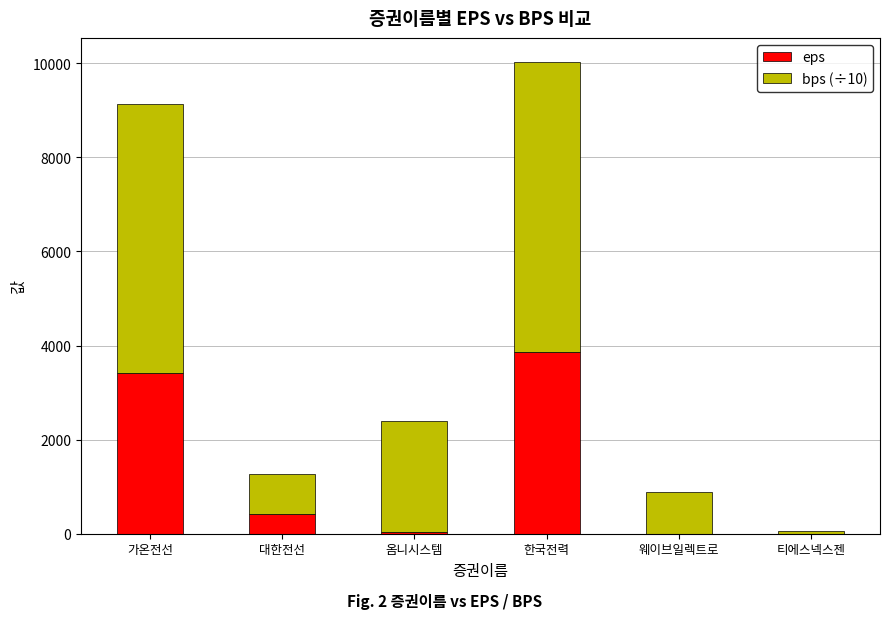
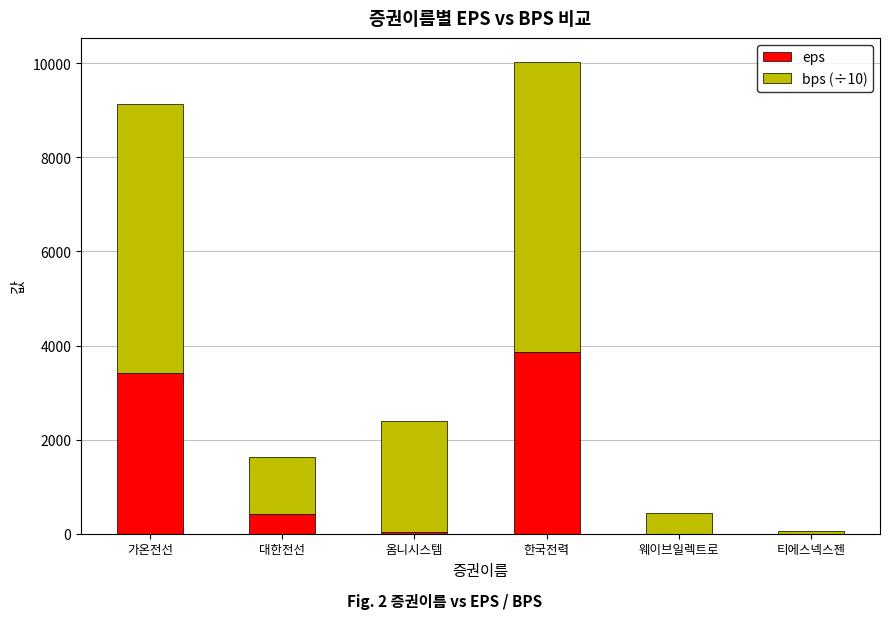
bps (÷10), 대한전선: 900 -> 1200
bps (÷10), 웨이브일렉트로: 900 -> 400
